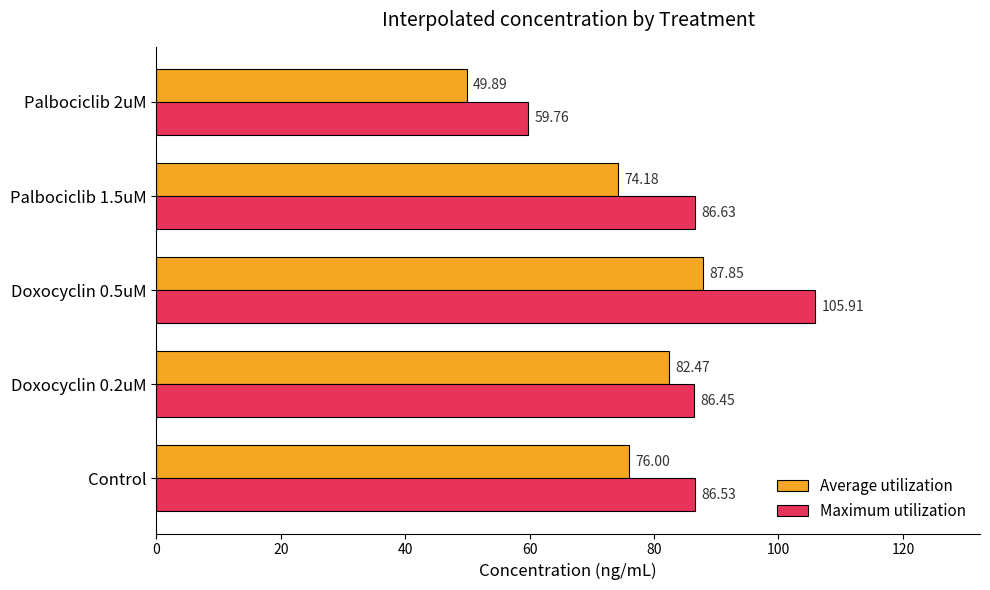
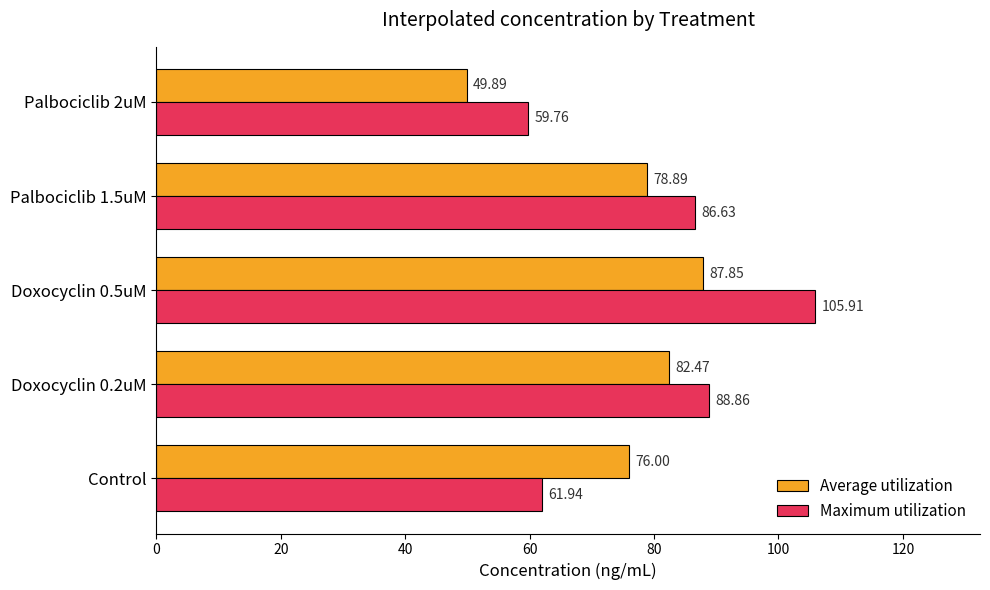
Average utilization, Palbociclib 1.5uM: 74.18 -> 78.89
Maximum utilization, Doxocyclin 0.2uM: 86.45 -> 88.86
Maximum utilization, Control: 86.53 -> 61.94
